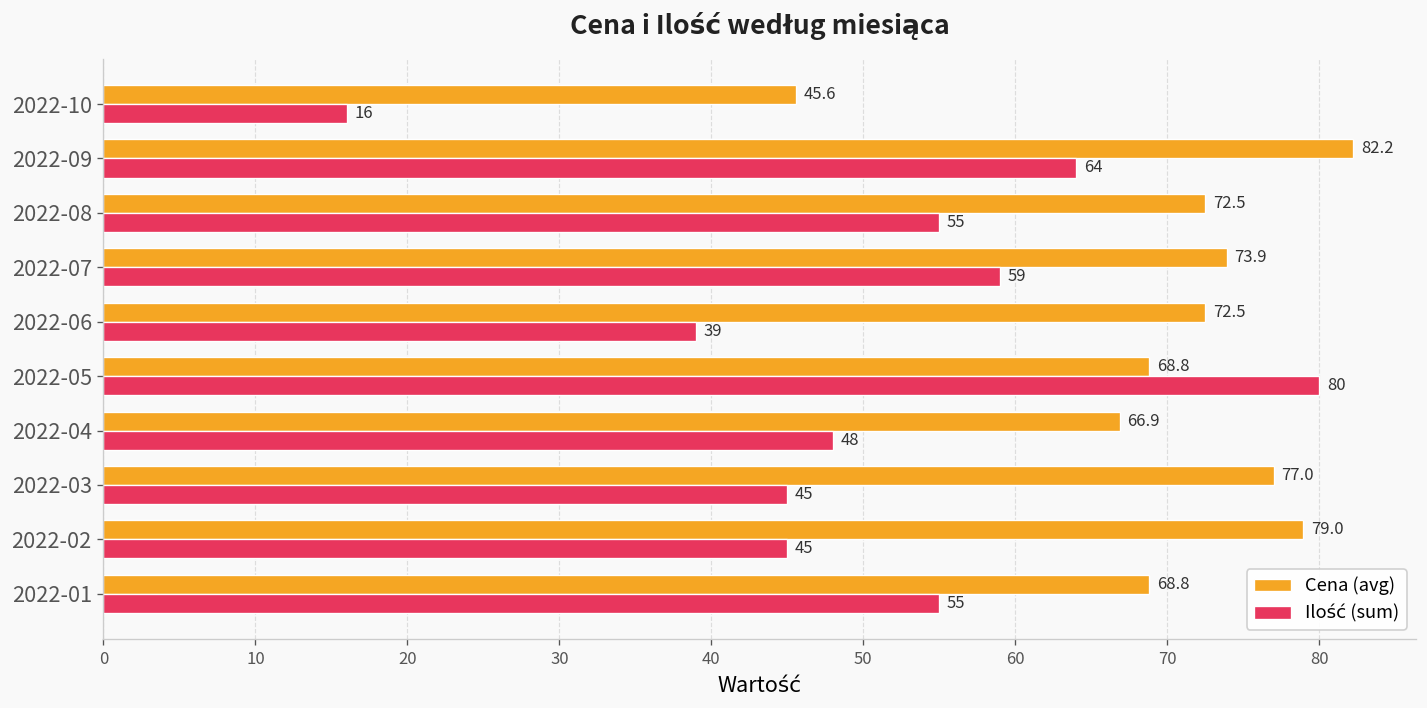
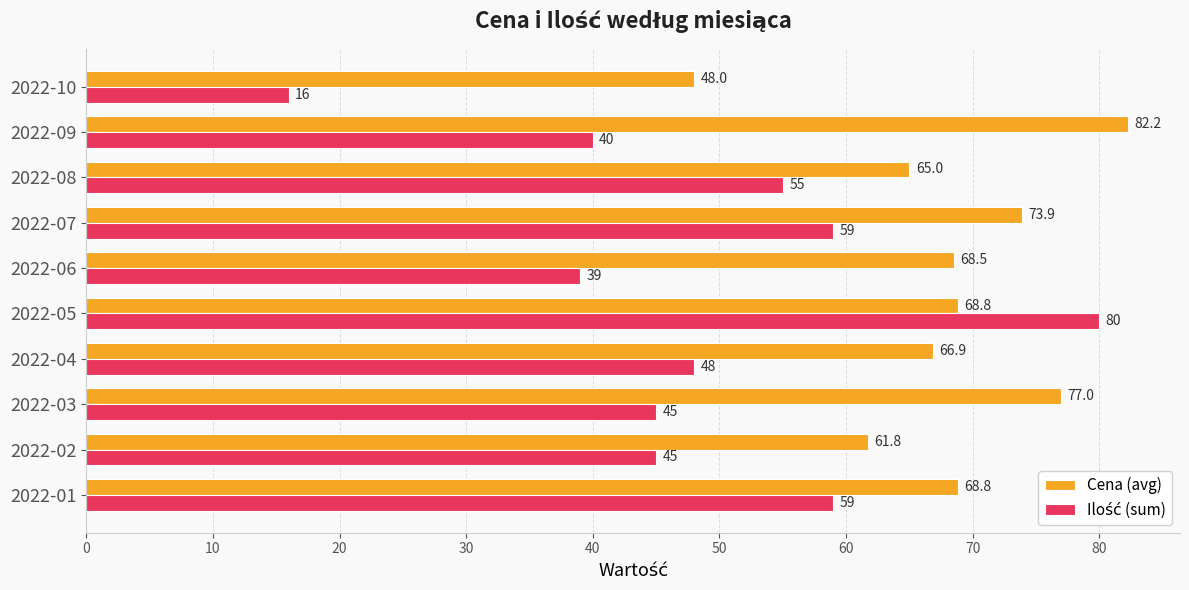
Cena (avg), 2022-10: 45.6 -> 48.0
Ilość (sum), 2022-09: 64 -> 40
Cena (avg), 2022-08: 72.5 -> 65.0
Cena (avg), 2022-06: 72.5 -> 68.5
Cena (avg), 2022-02: 79.0 -> 61.8
Ilość (sum), 2022-01: 55 -> 59
